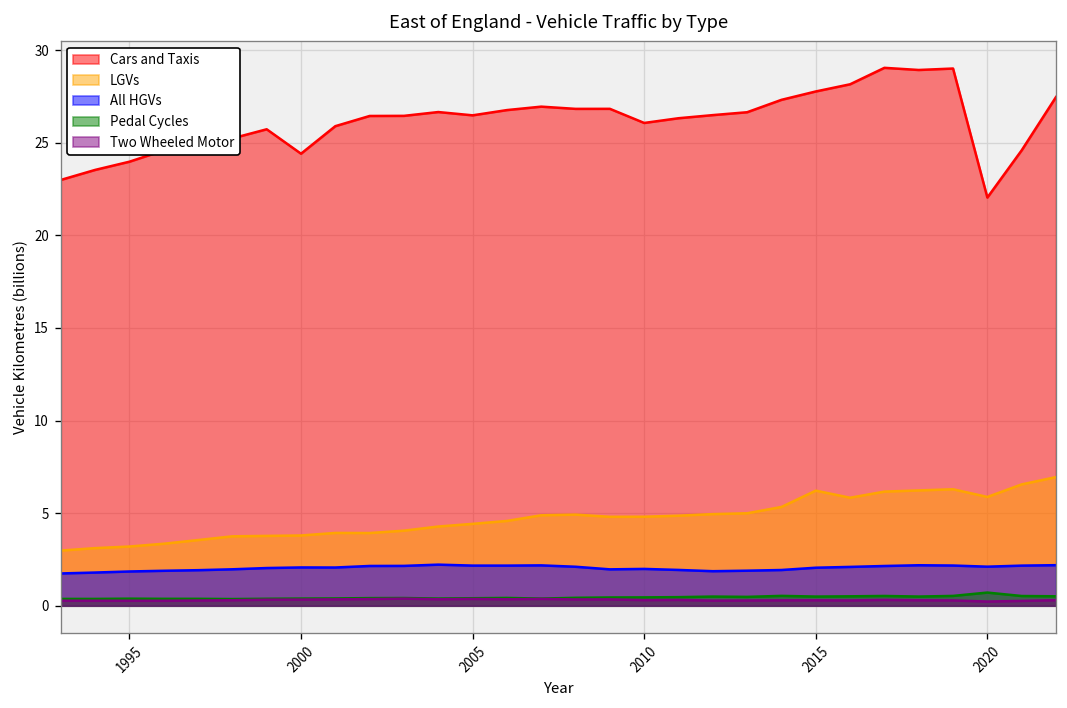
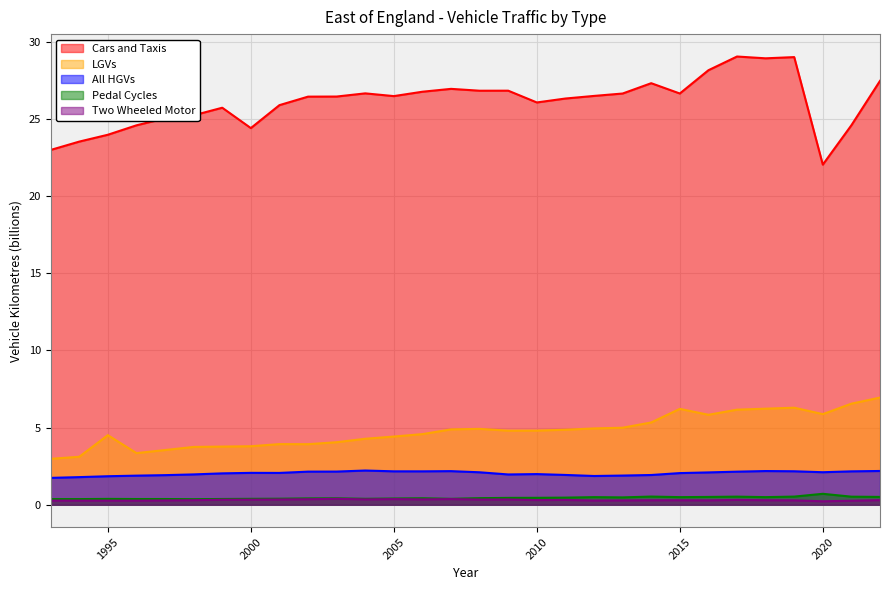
LGVs, 1995: 3.2 -> 4.5
Cars and Taxis, 2015: 27.8 -> 26.7
